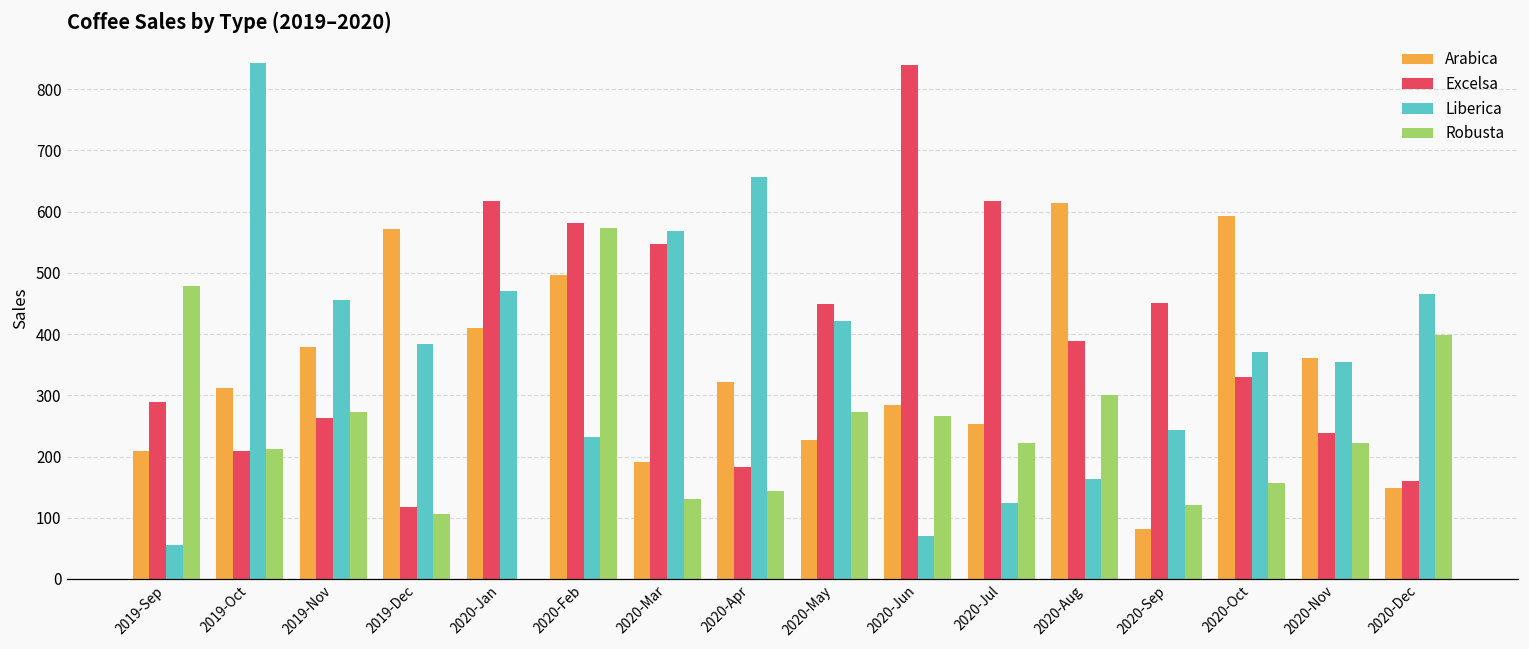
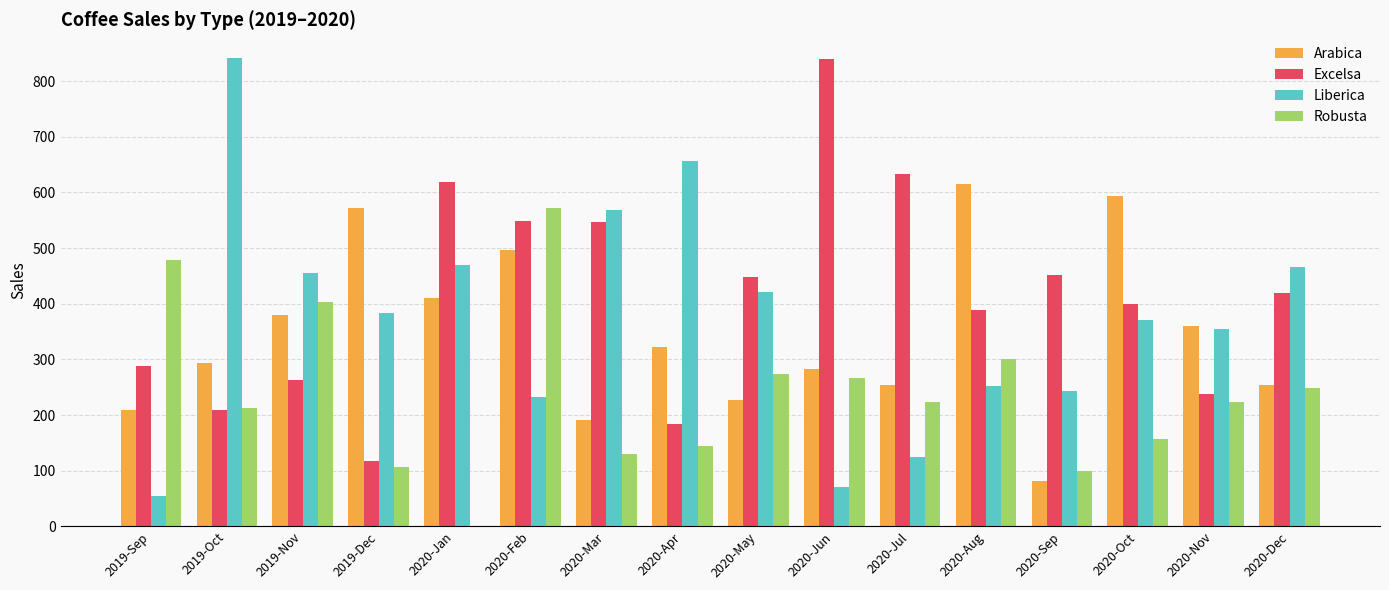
Arabica, 2019-Oct: 310 -> 290
Robusta, 2019-Nov: 270 -> 400
Excelsa, 2020-Feb: 580 -> 550
Excelsa, 2020-Jul: 620 -> 630
Liberica, 2020-Aug: 160 -> 250
Robusta, 2020-Sep: 120 -> 100
Excelsa, 2020-Oct: 330 -> 400
Arabica, 2020-Dec: 150 -> 250
Excelsa, 2020-Dec: 160 -> 420
Robusta, 2020-Dec: 400 -> 250
